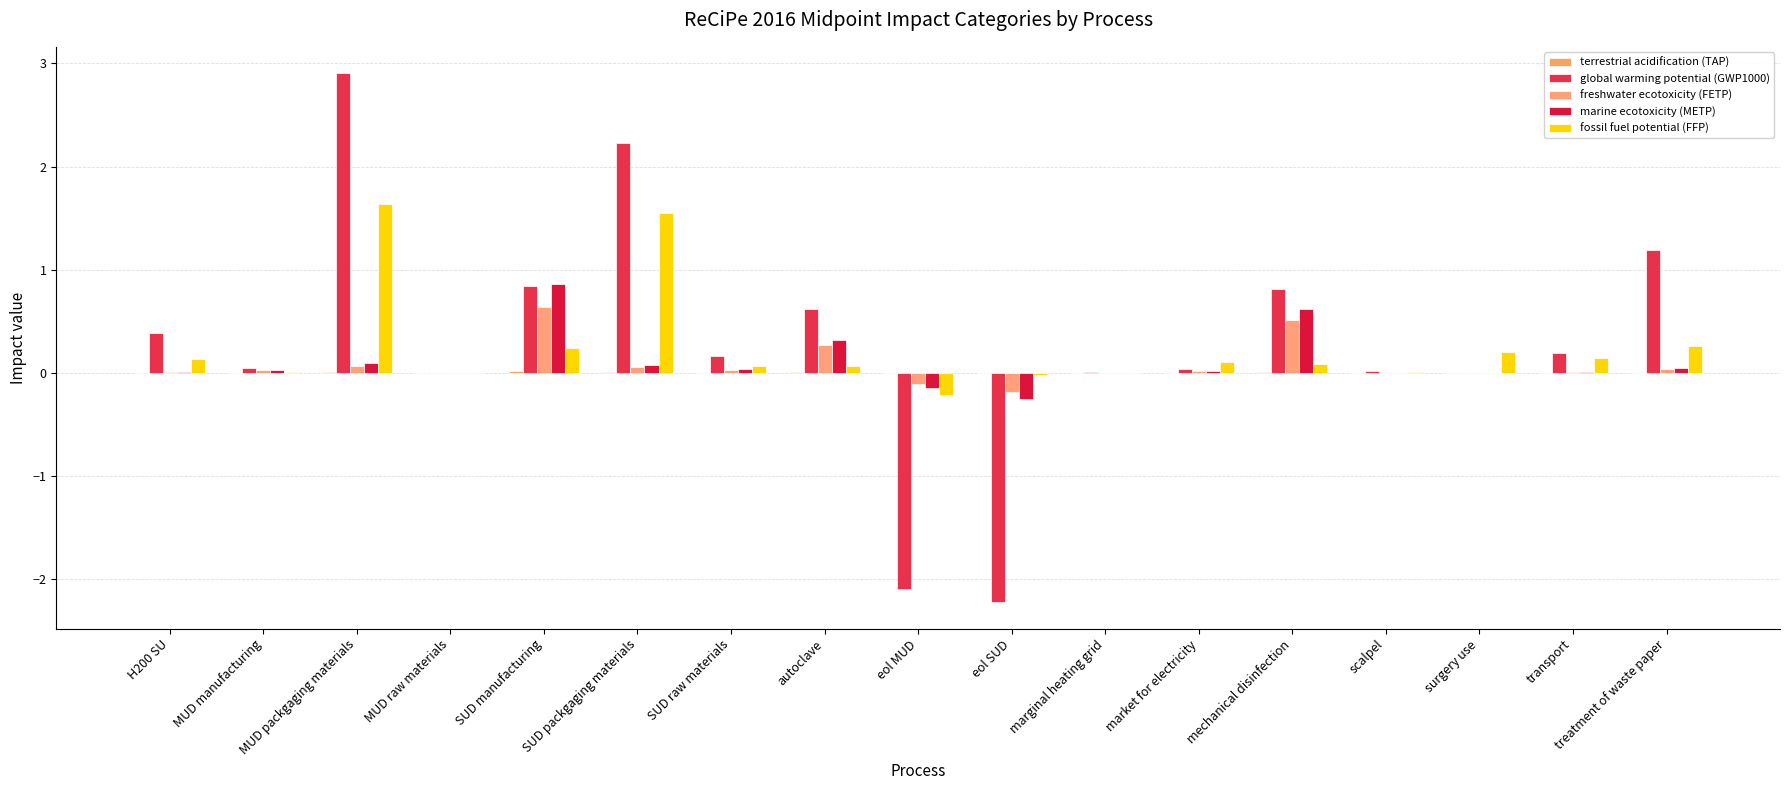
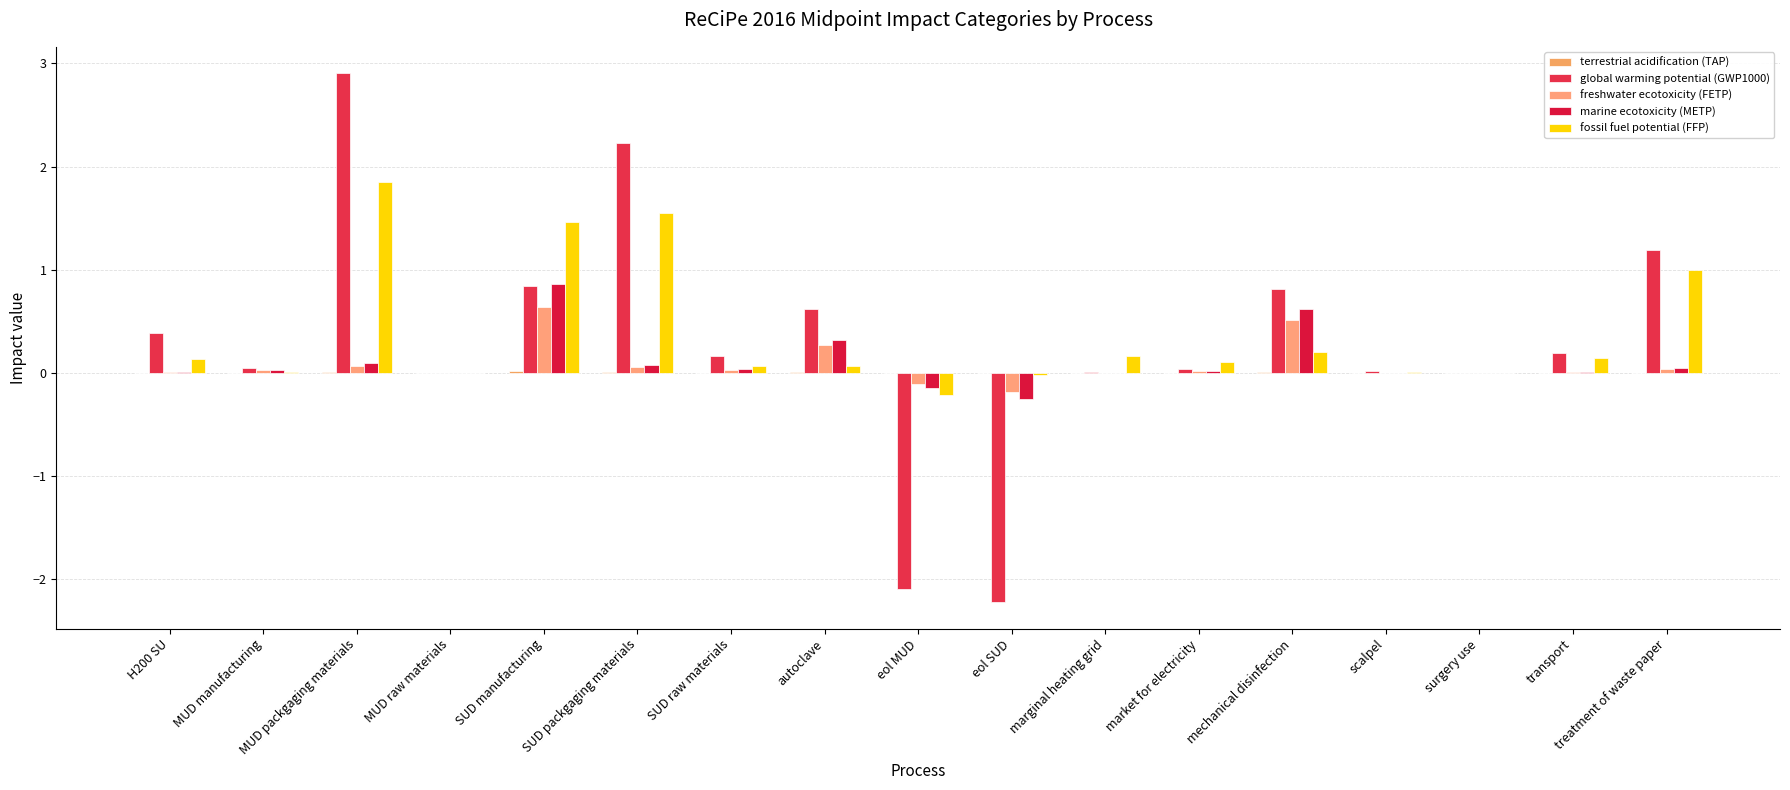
fossil fuel potential (FFP), MUD packgaging materials: 1.64 -> 1.85
fossil fuel potential (FFP), SUD manufacturing: 0.24 -> 1.47
fossil fuel potential (FFP), marginal heating grid: 0.00 -> 0.16
fossil fuel potential (FFP), mechanical disinfection: 0.08 -> 0.20
fossil fuel potential (FFP), surgery use: 0.20 -> 0.00
fossil fuel potential (FFP), treatment of waste paper: 0.26 -> 1.00
